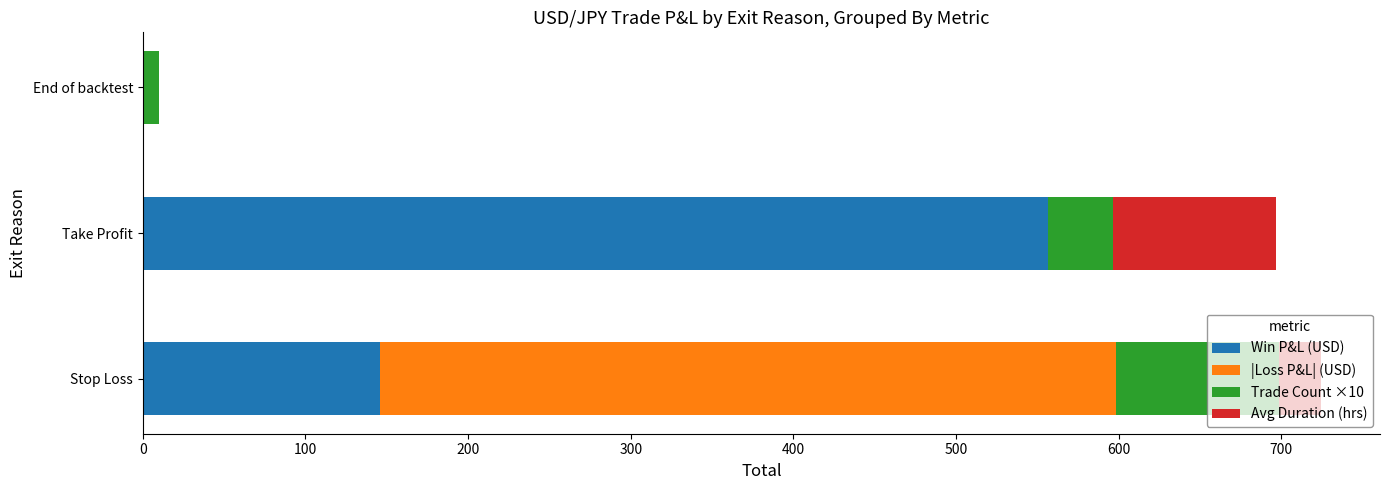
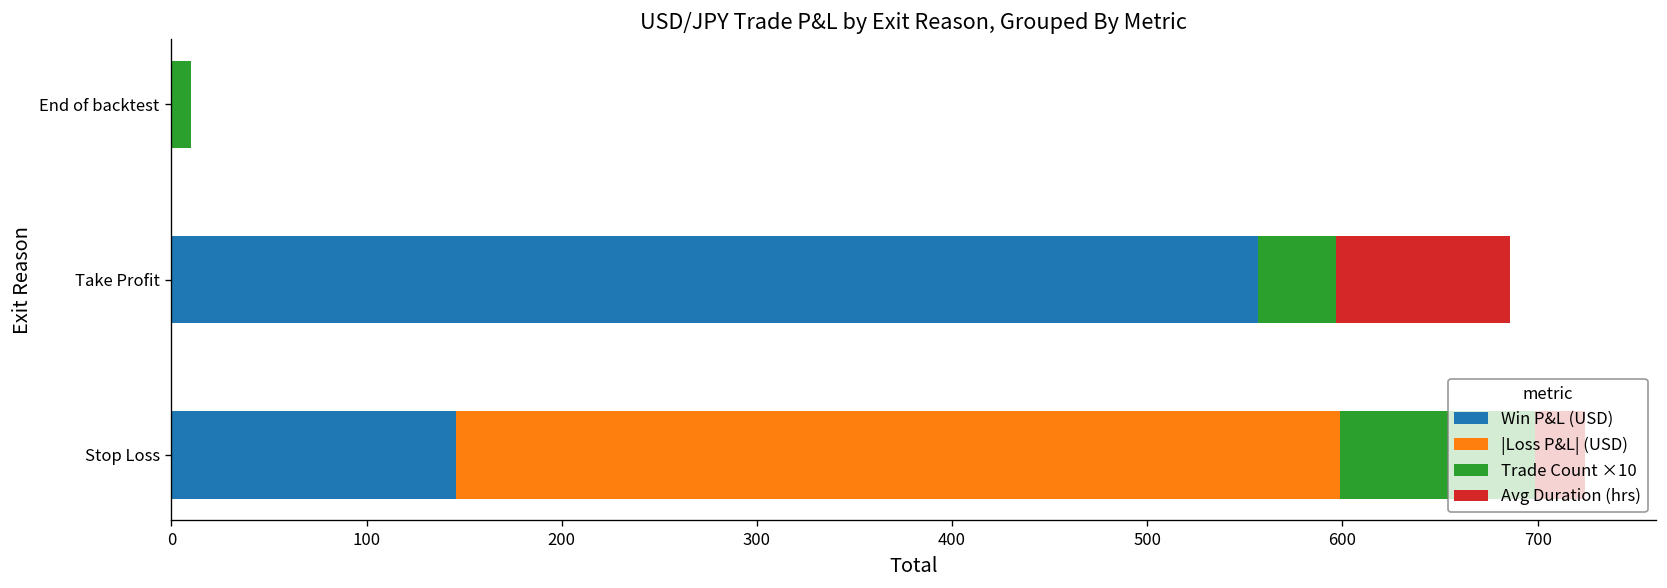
Avg Duration (hrs), Take Profit: 100 -> 89
